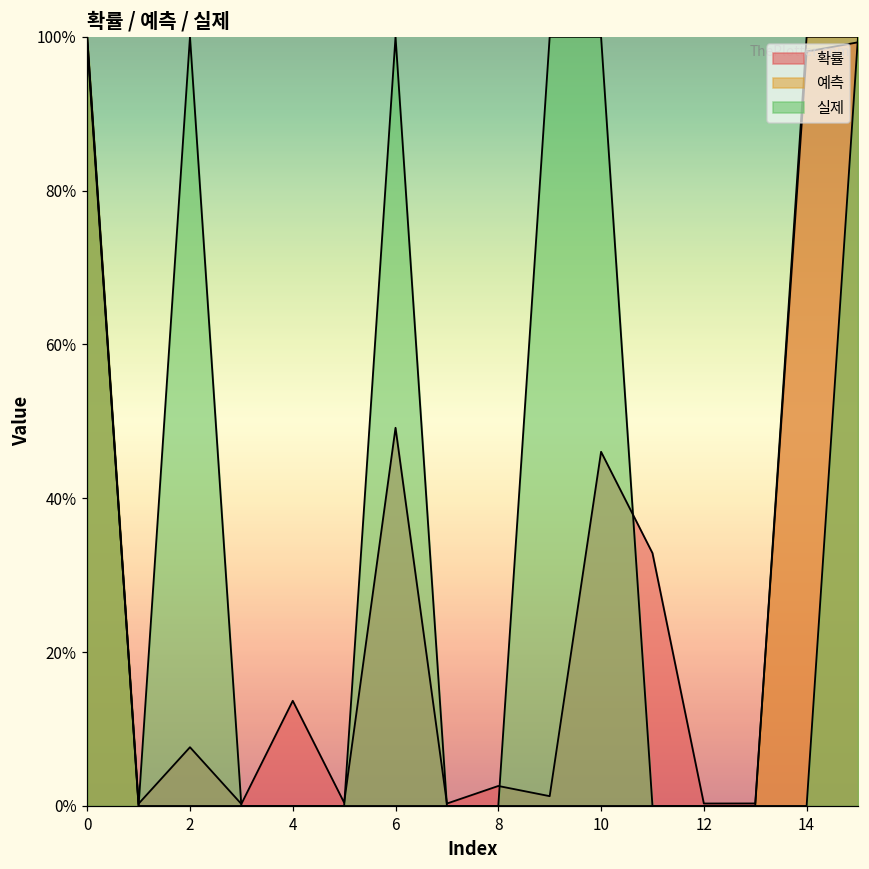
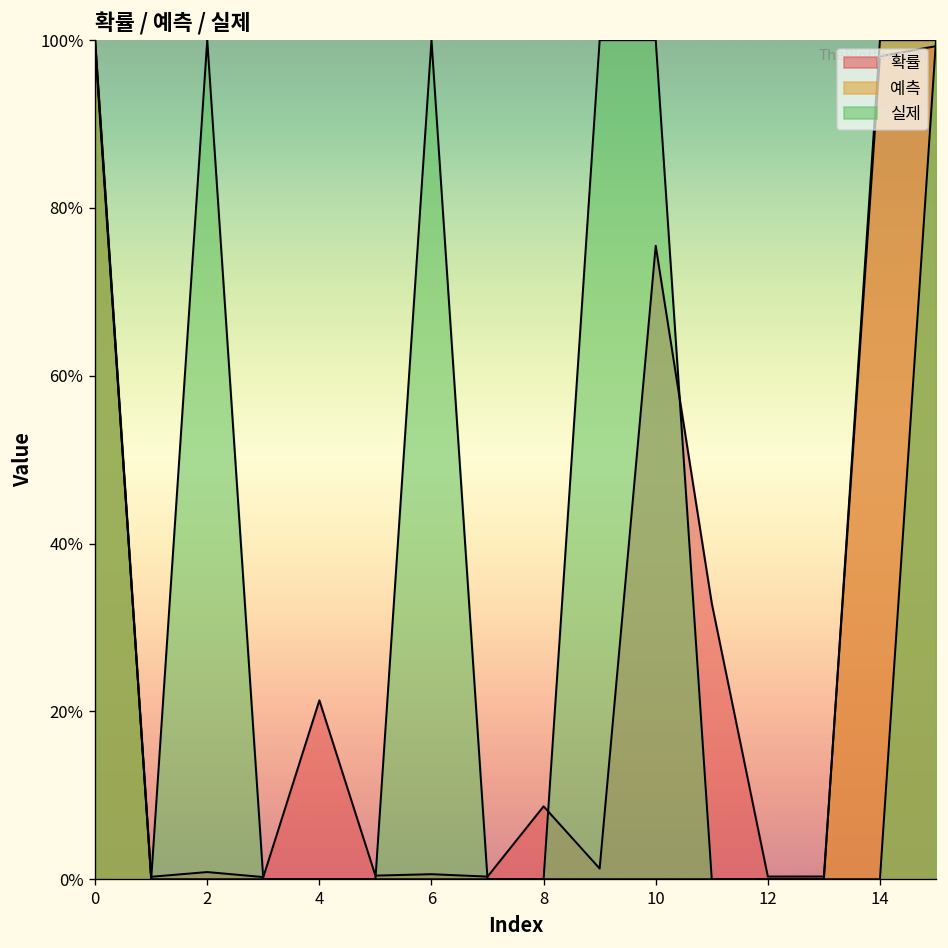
확률, 2: 8% -> 1%
확률, 4: 14% -> 21%
확률, 6: 49% -> 1%
확률, 8: 3% -> 9%
확률, 10: 46% -> 76%
